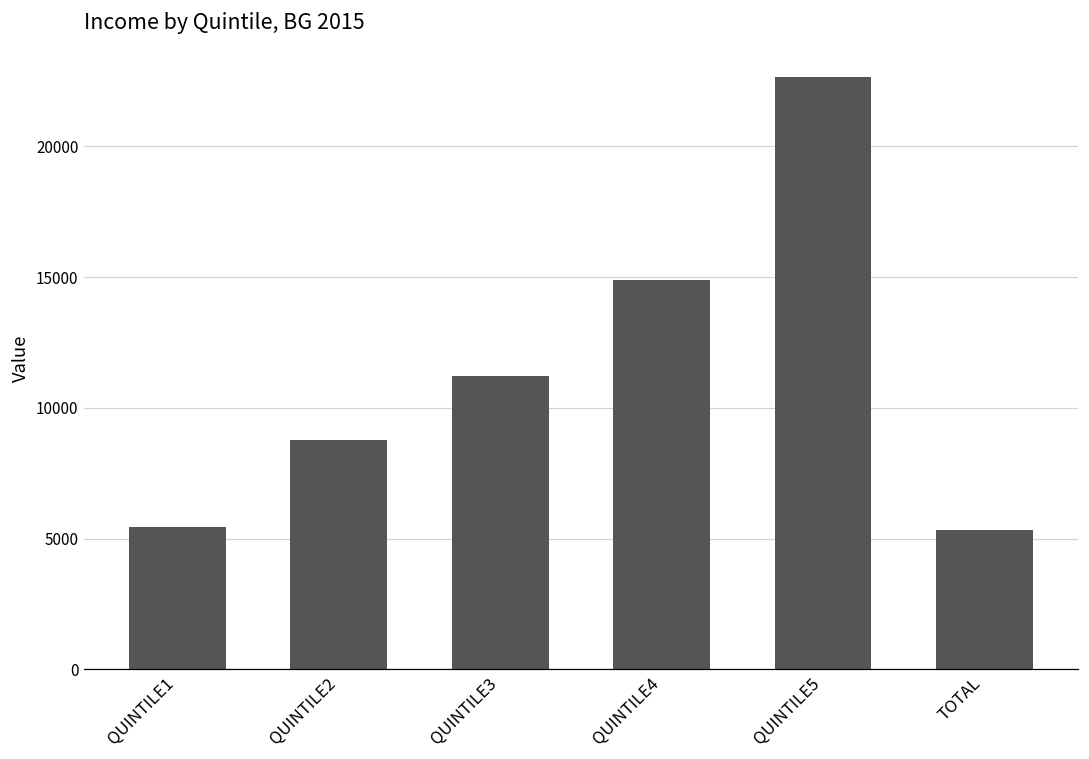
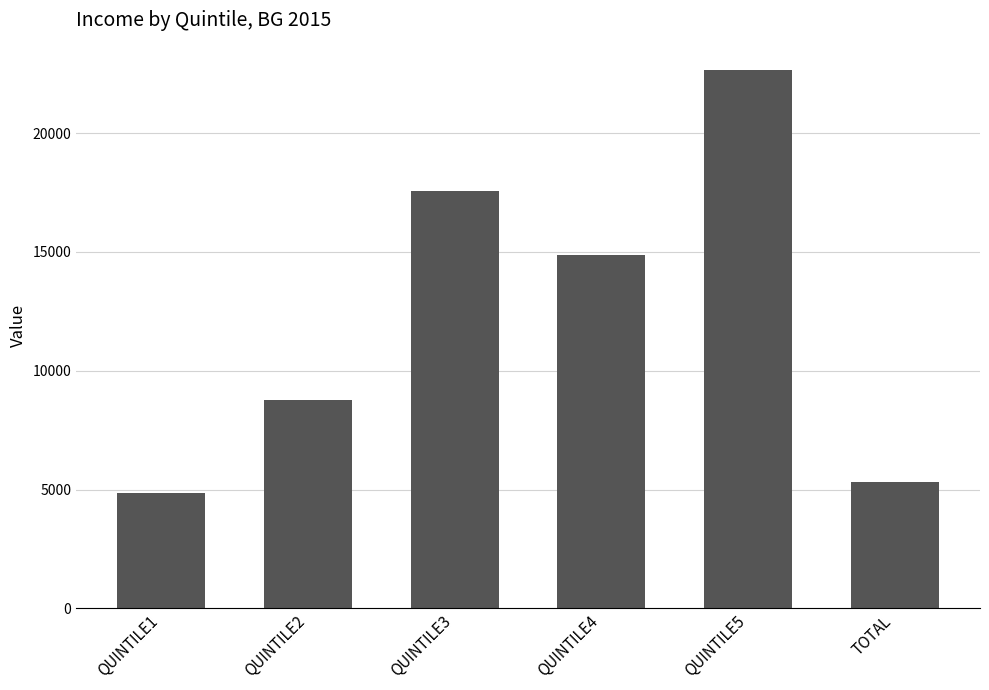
QUINTILE1: 5400 -> 4900
QUINTILE3: 11200 -> 17600
